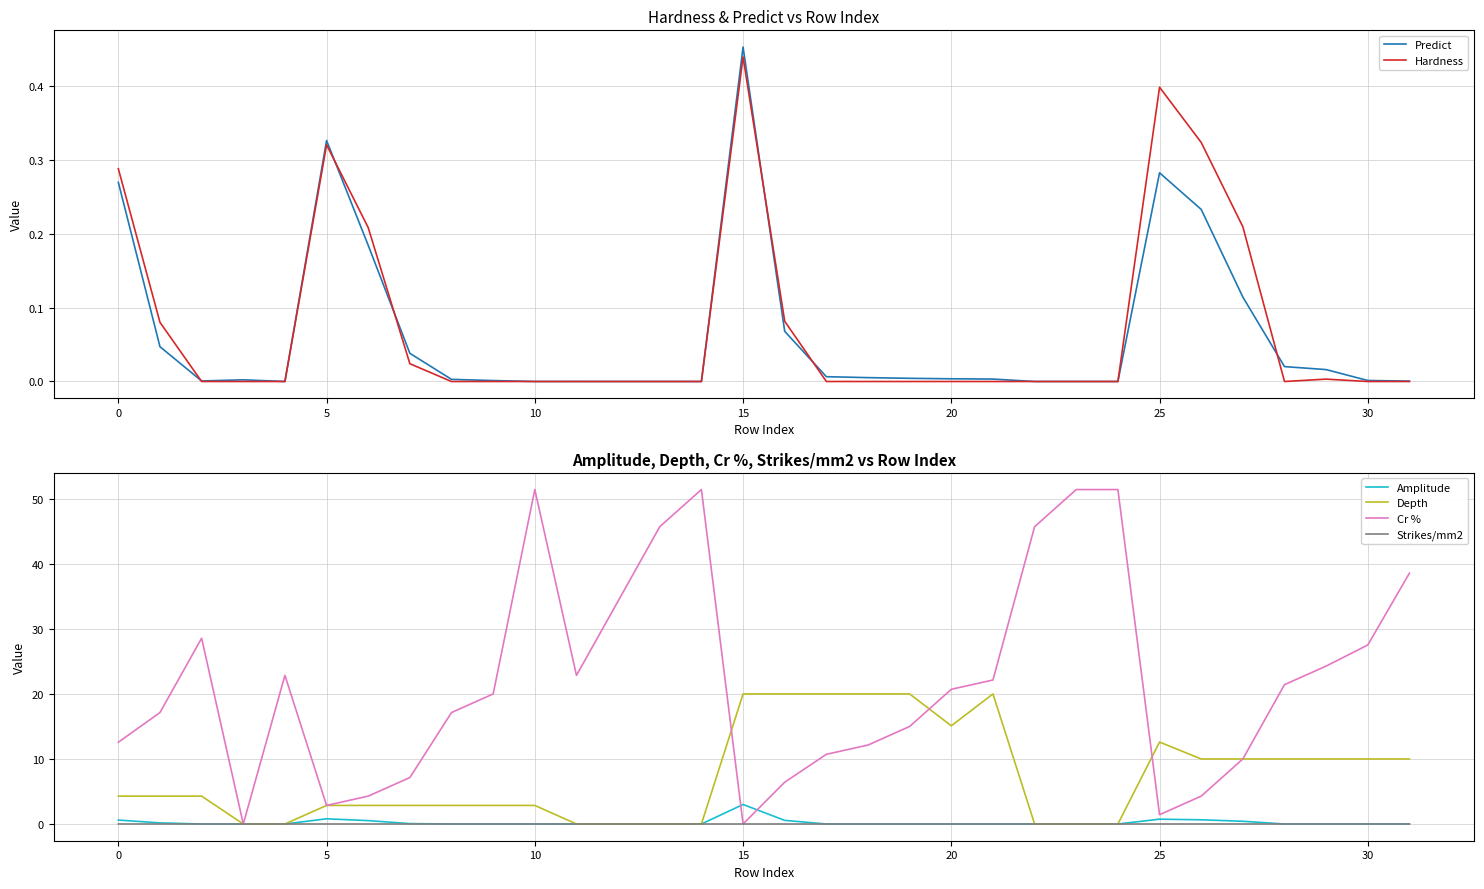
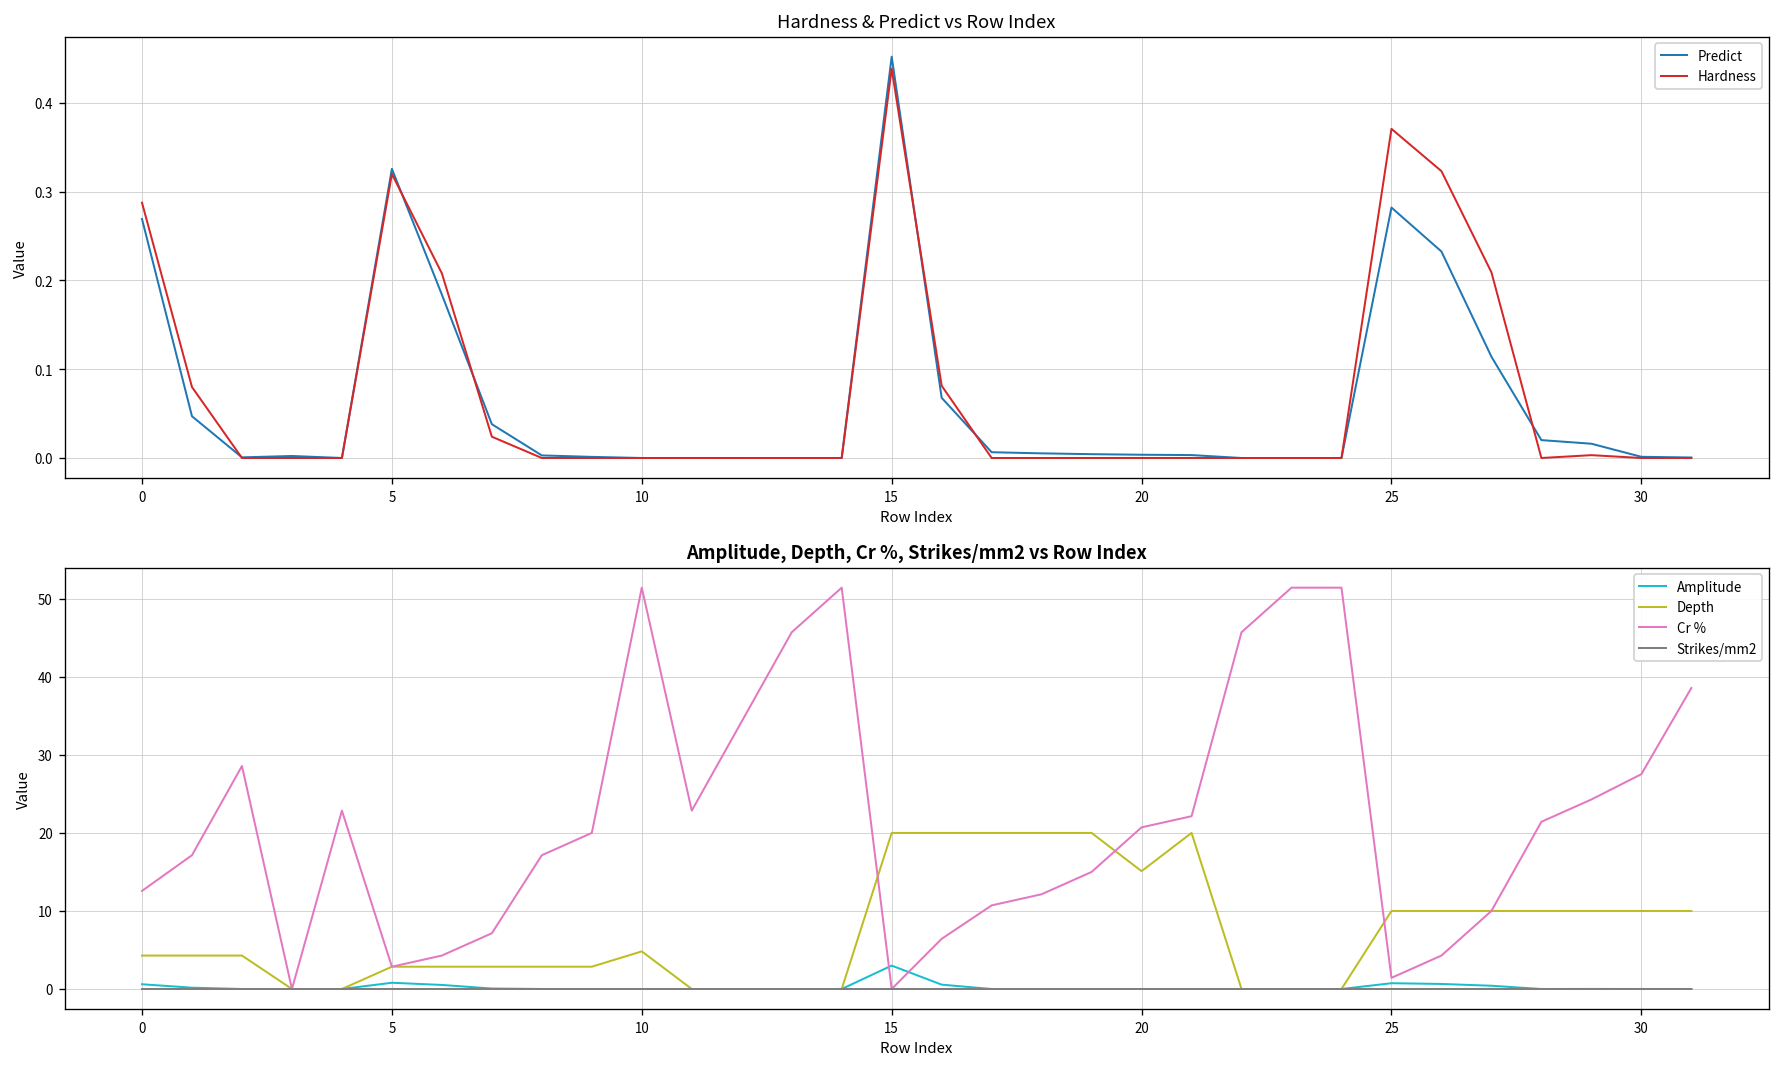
Hardness & Predict vs Row Index, Hardness, 25: 0.40 -> 0.37
Amplitude, Depth, Cr %, Strikes/mm2 vs Row Index, Depth, 10: 3 -> 5
Amplitude, Depth, Cr %, Strikes/mm2 vs Row Index, Depth, 25: 13 -> 10
